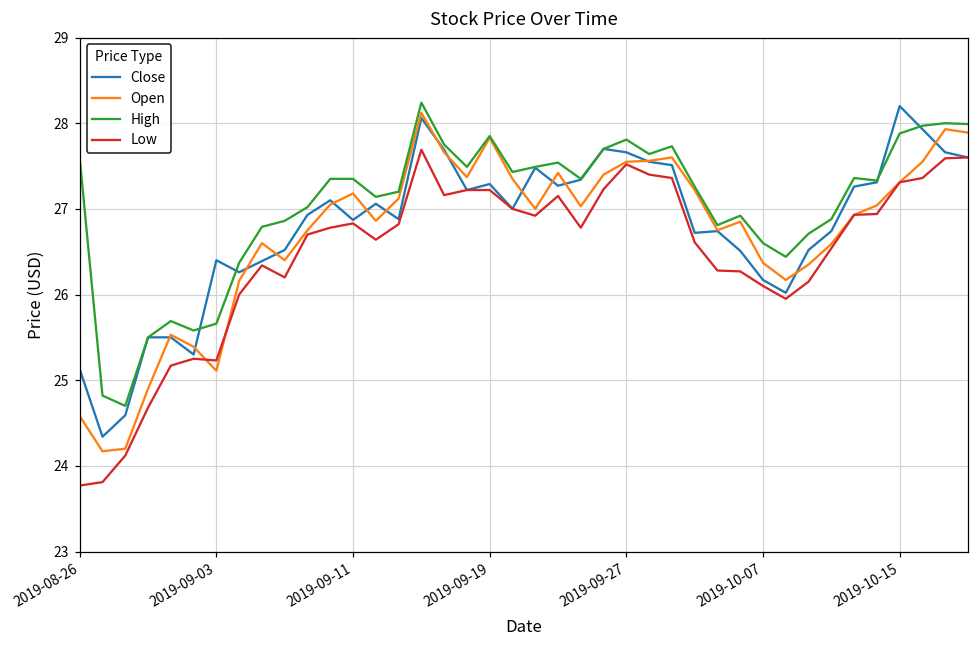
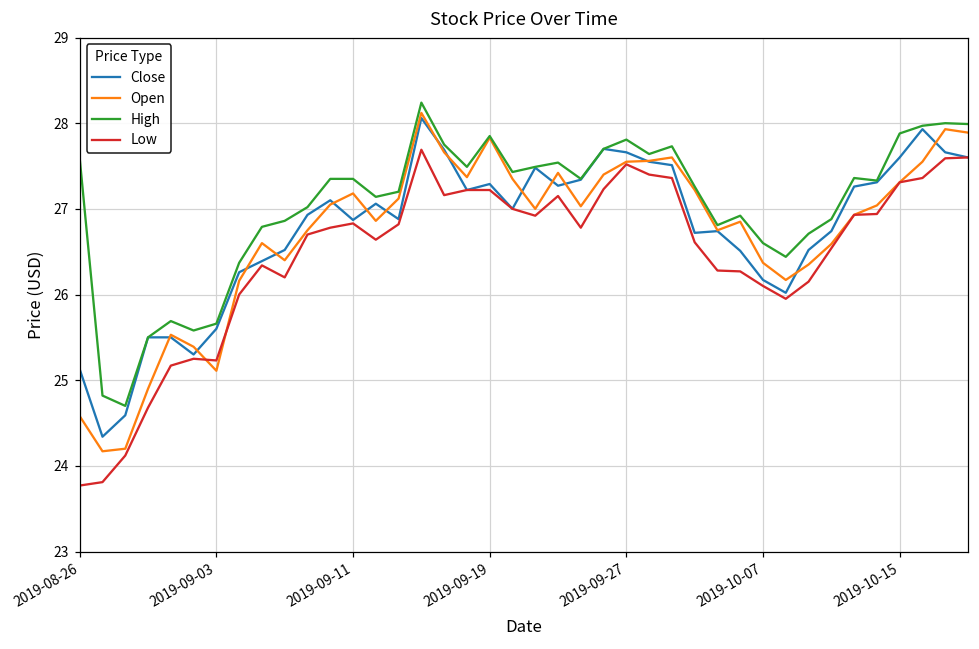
Close, 2019-09-03: 26.4 -> 25.6
Close, 2019-10-15: 28.2 -> 27.6
